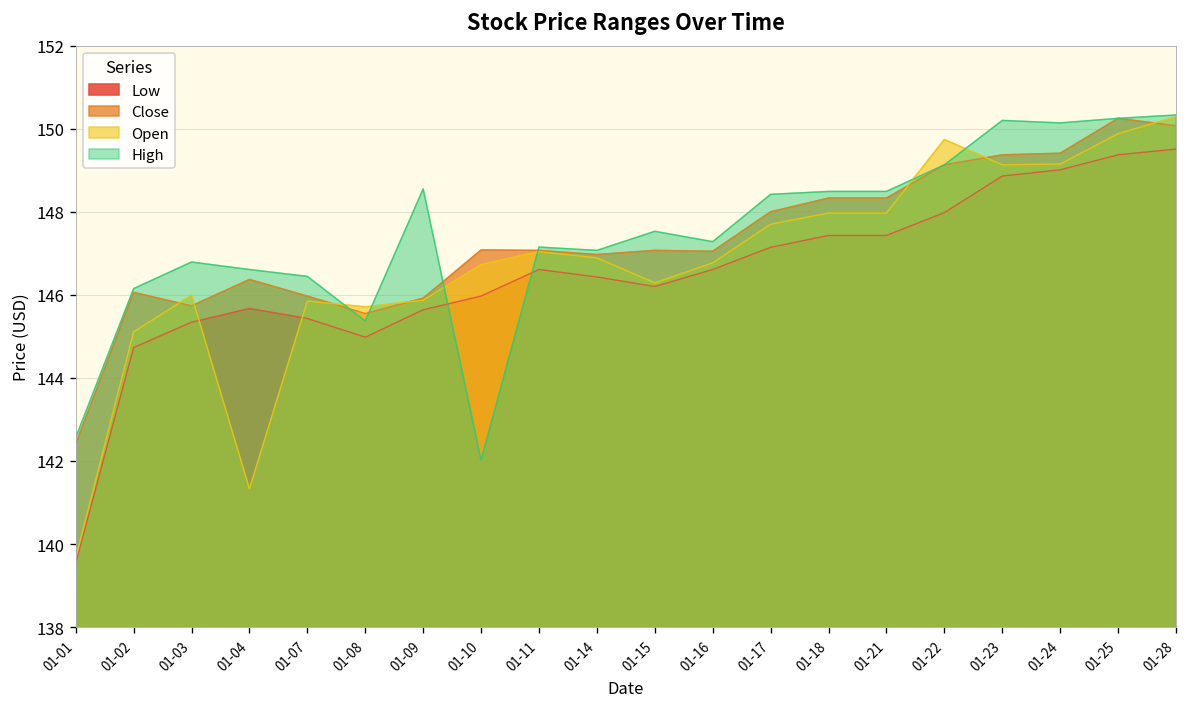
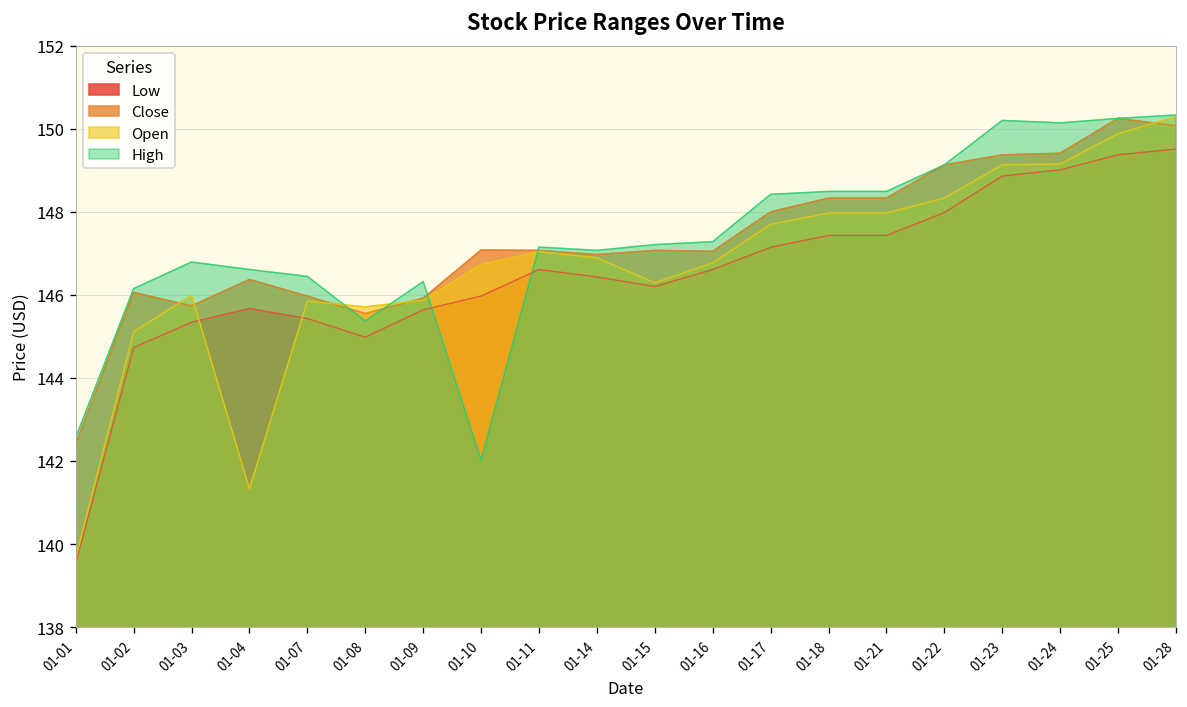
High, 01-09: 148.6 -> 146.3
High, 01-15: 147.5 -> 147.2
Open, 01-22: 149.7 -> 148.3
